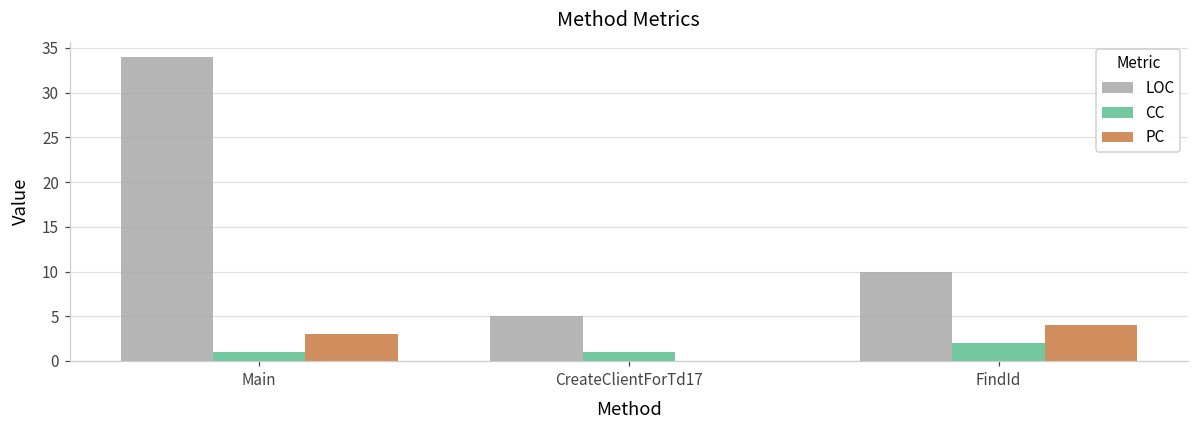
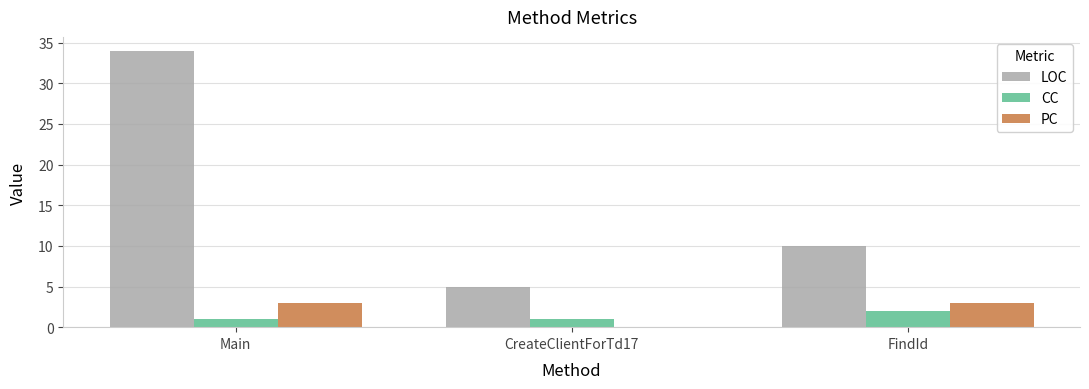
PC, FindId: 4 -> 3
